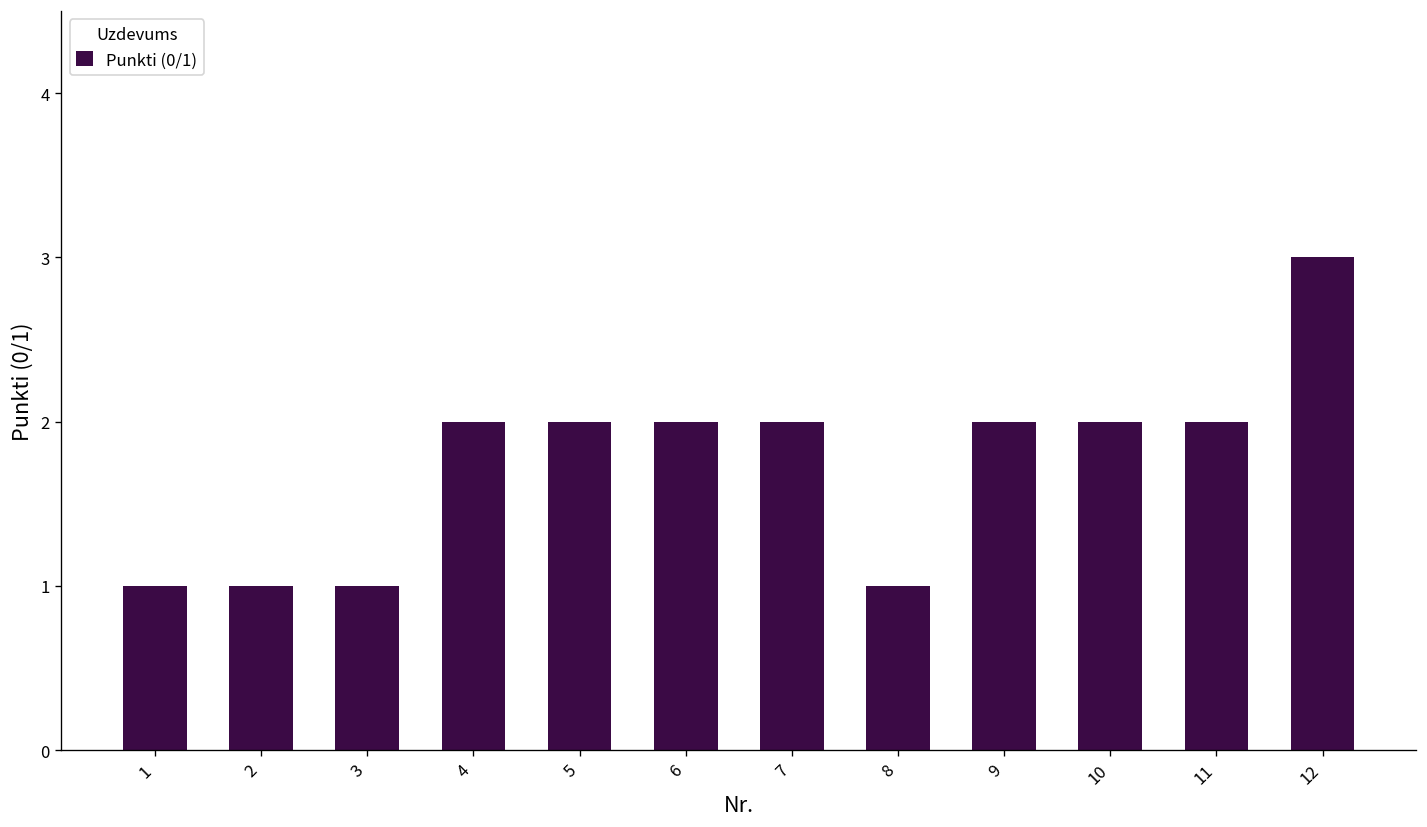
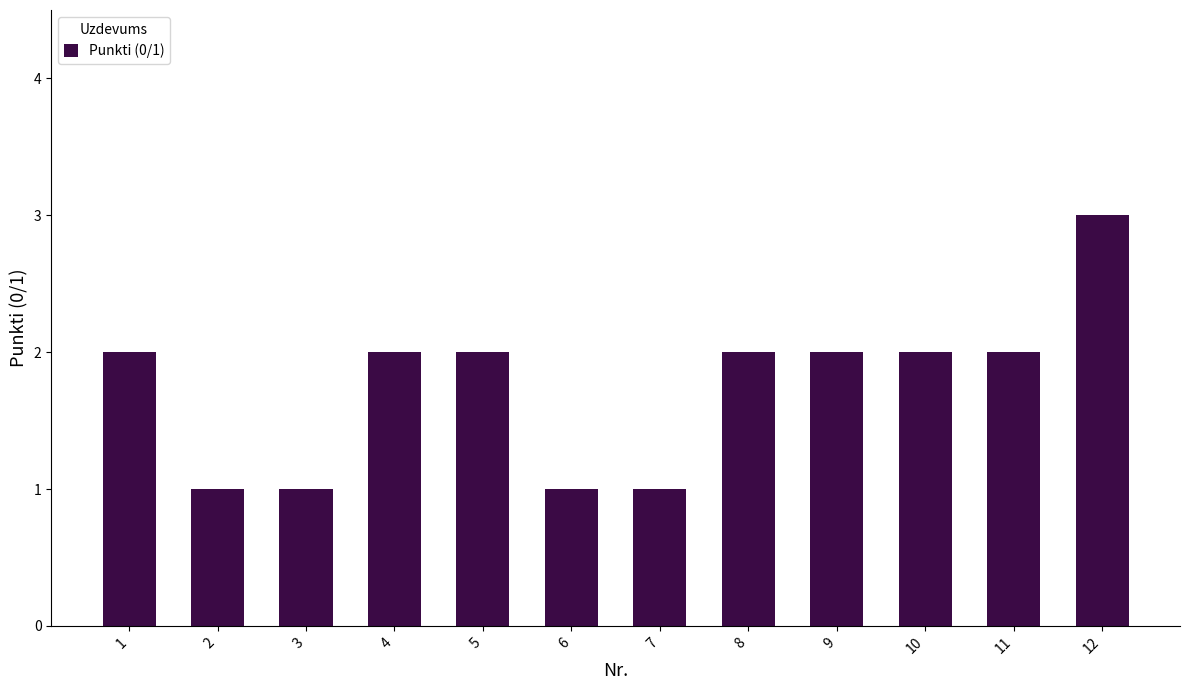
1: 1 -> 2
6: 2 -> 1
7: 2 -> 1
8: 1 -> 2
